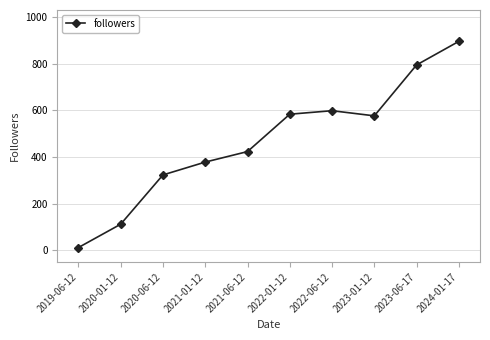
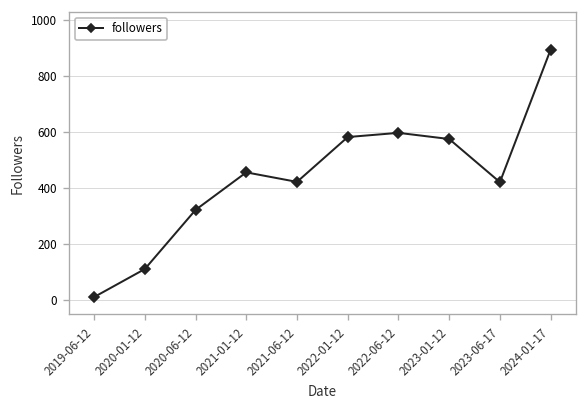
2021-01-12: 380 -> 460
2023-06-17: 790 -> 420
